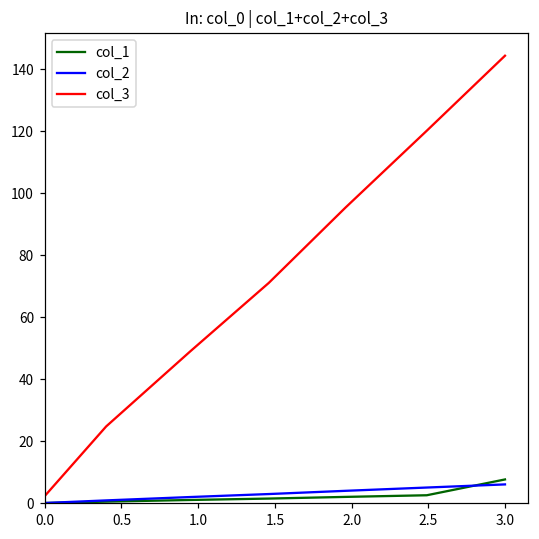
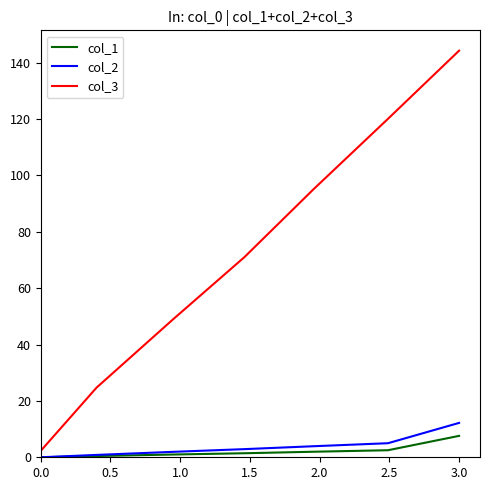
col_2, 3.0: 6 -> 12
